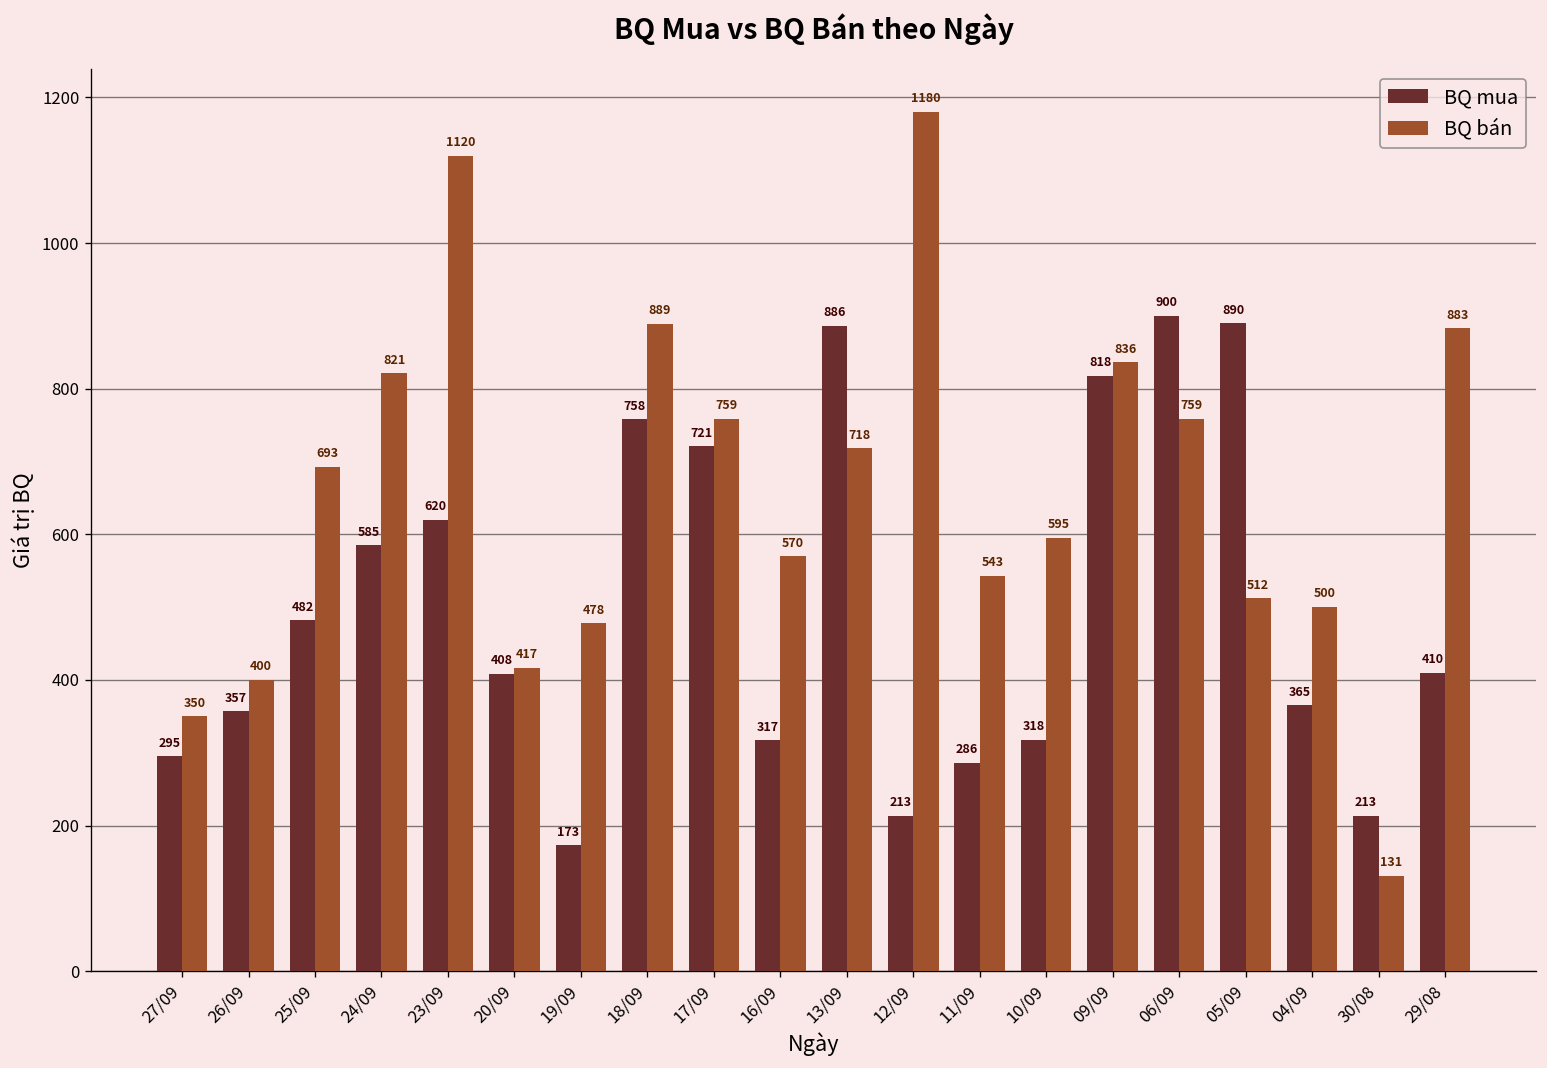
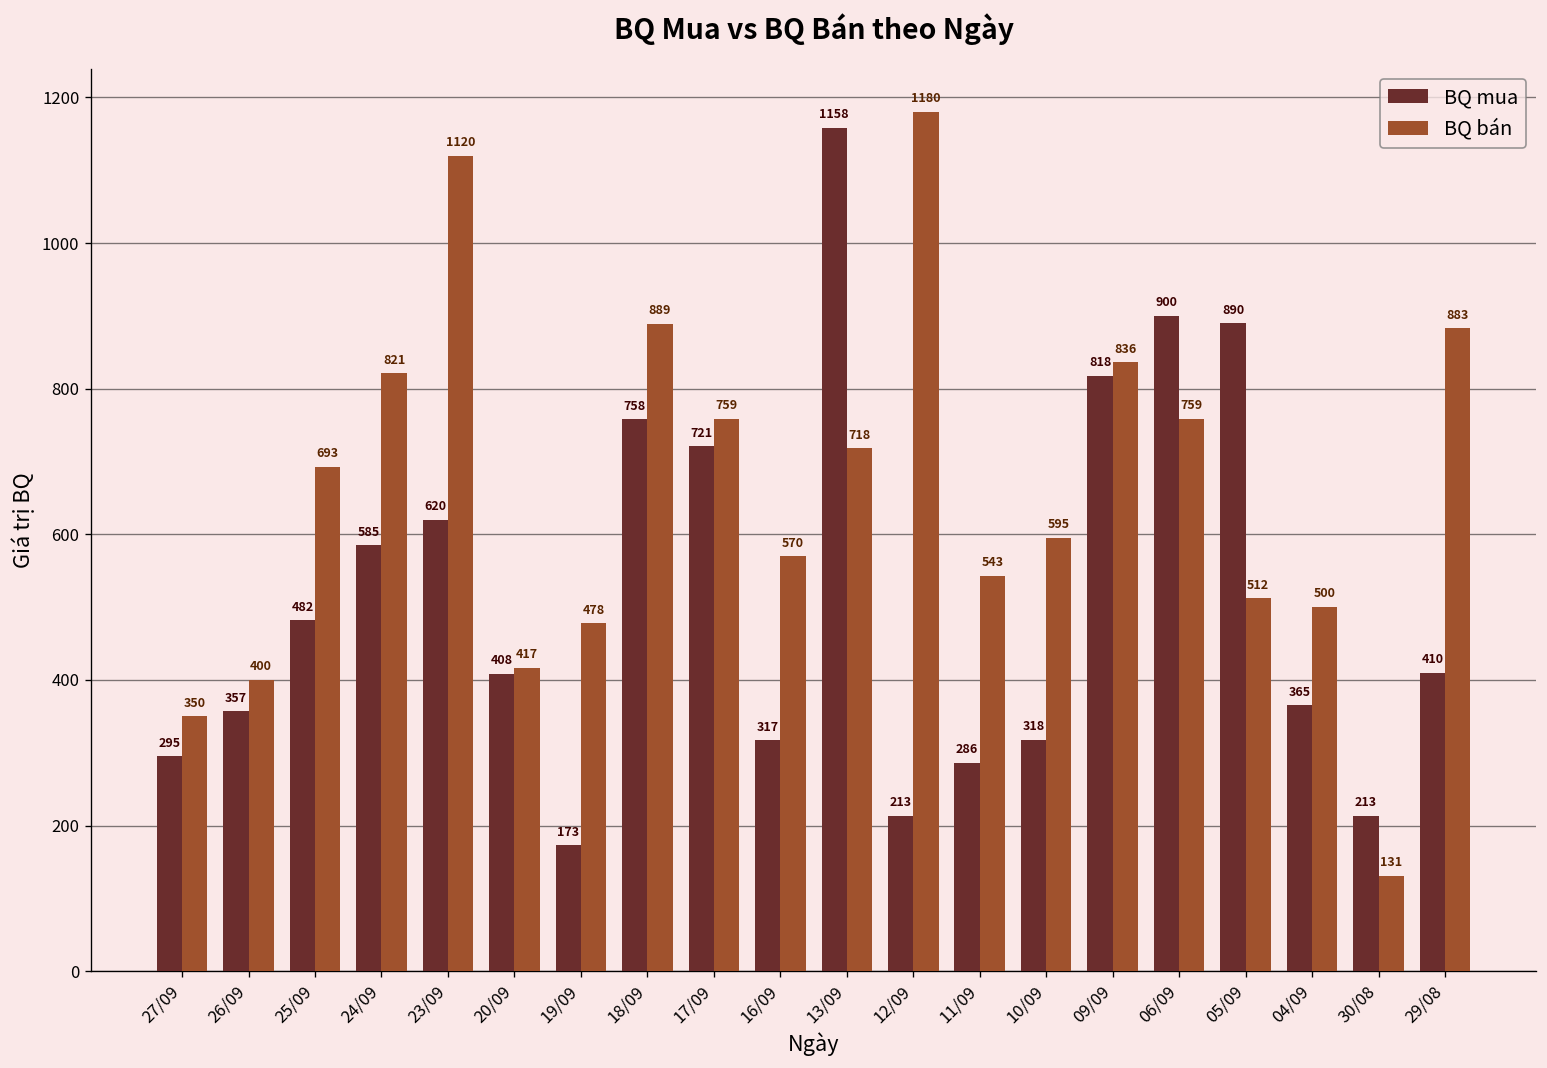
BQ mua, 13/09: 886 -> 1158
